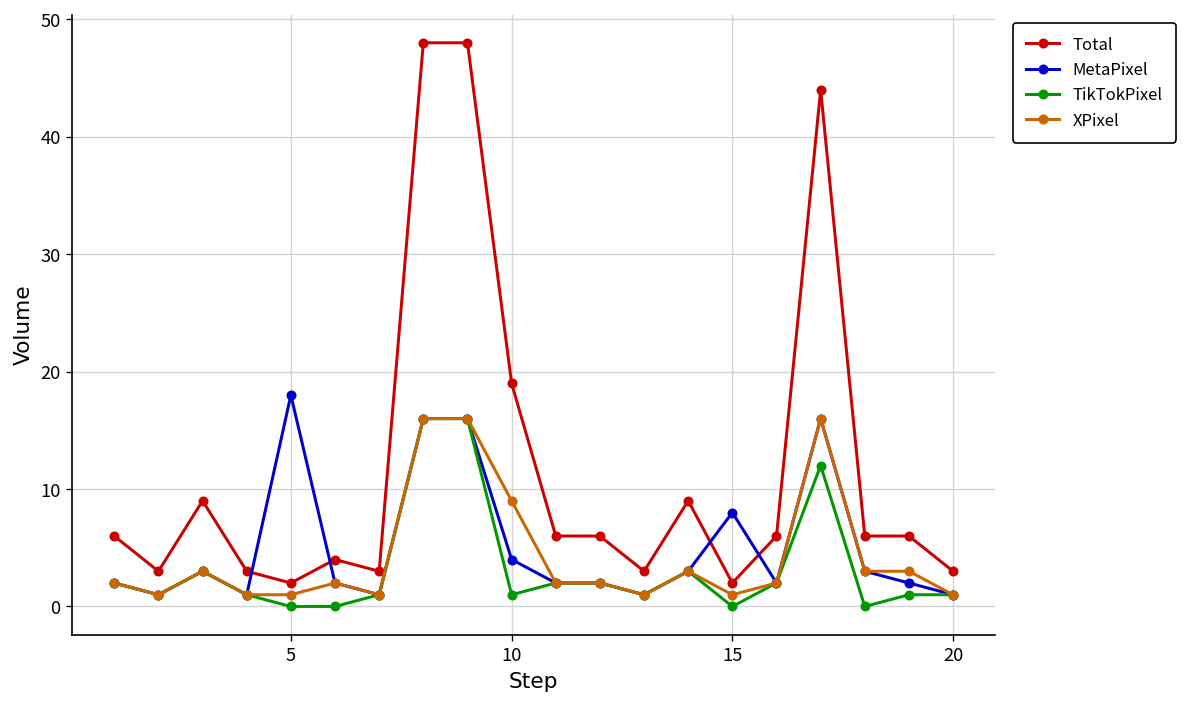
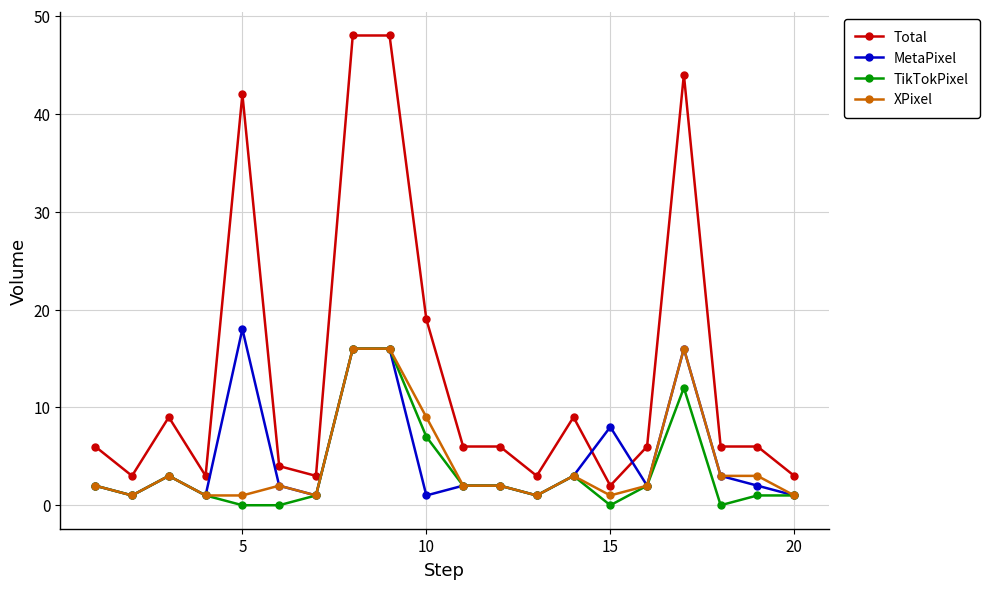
Total, 5: 2 -> 42
MetaPixel, 10: 4 -> 1
TikTokPixel, 10: 1 -> 7
